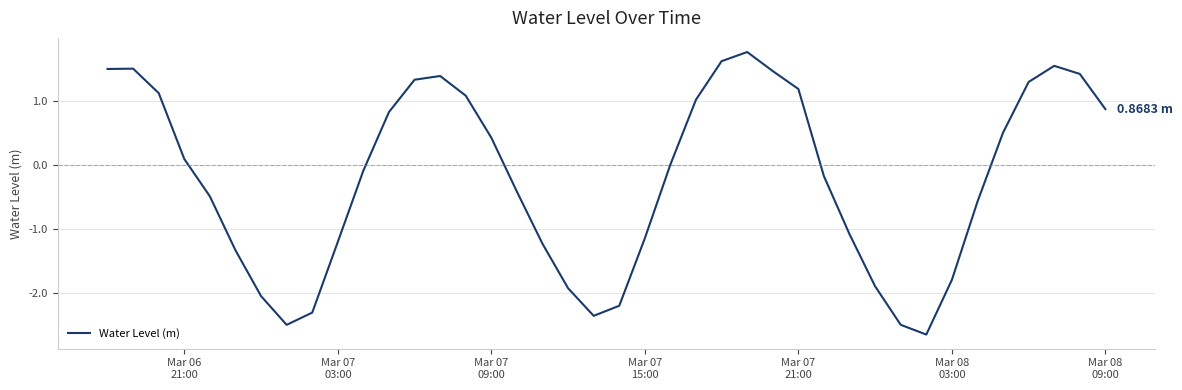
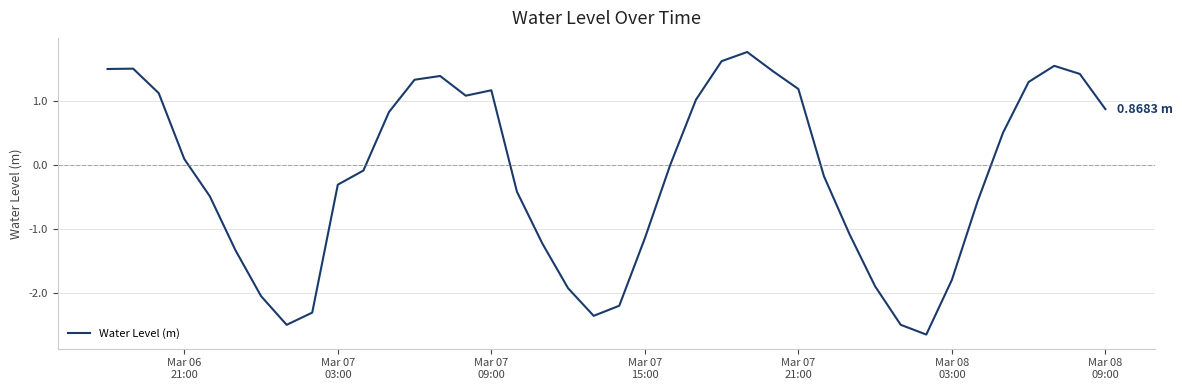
Mar 07 03:00: -1.2 -> -0.3
Mar 07 09:00: 0.4 -> 1.2
